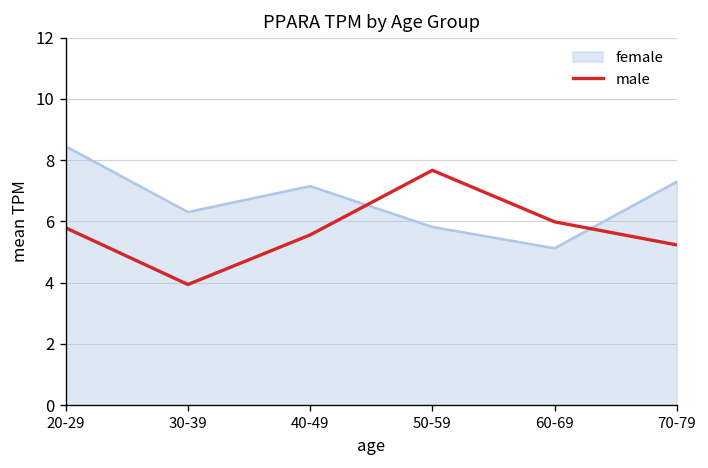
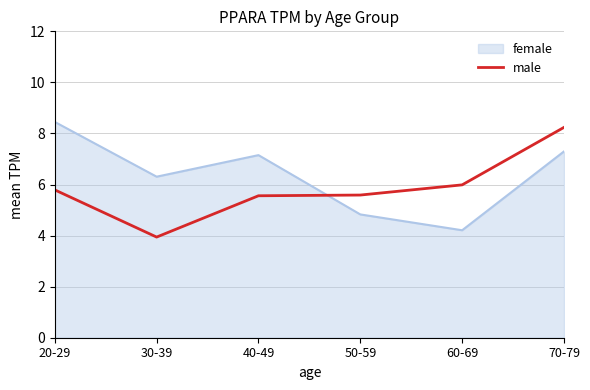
female, 50-59: 5.8 -> 4.8
male, 50-59: 7.7 -> 5.6
female, 60-69: 5.1 -> 4.2
male, 70-79: 5.2 -> 8.2
